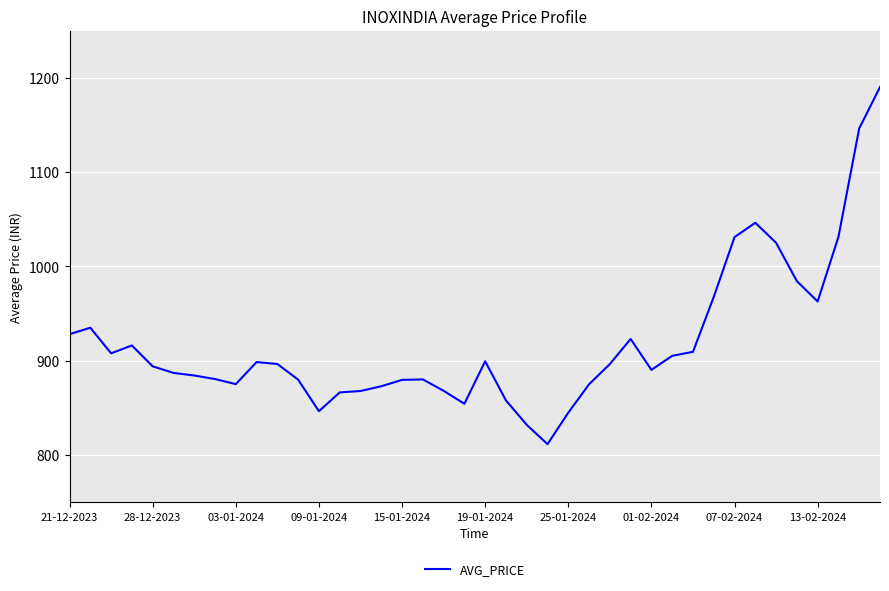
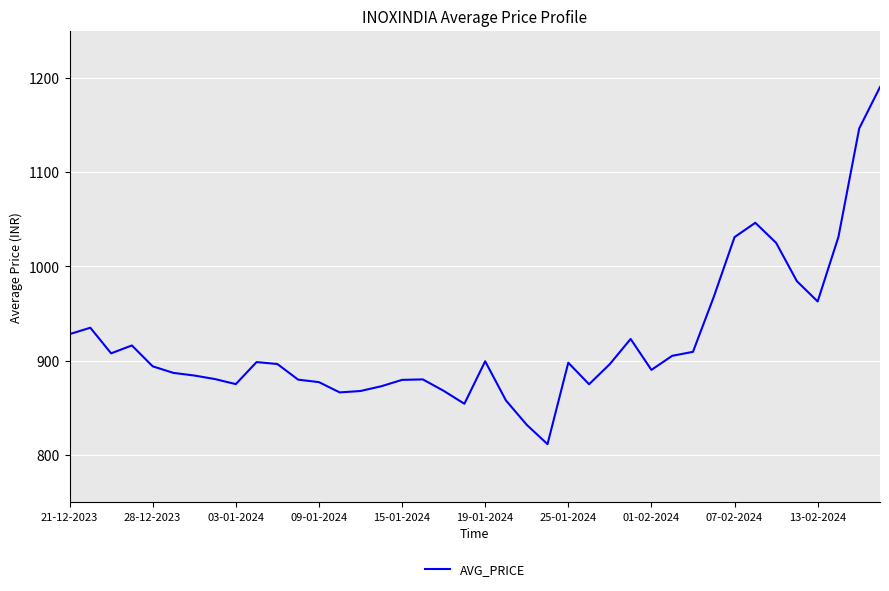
09-01-2024: 850 -> 880
25-01-2024: 850 -> 900
